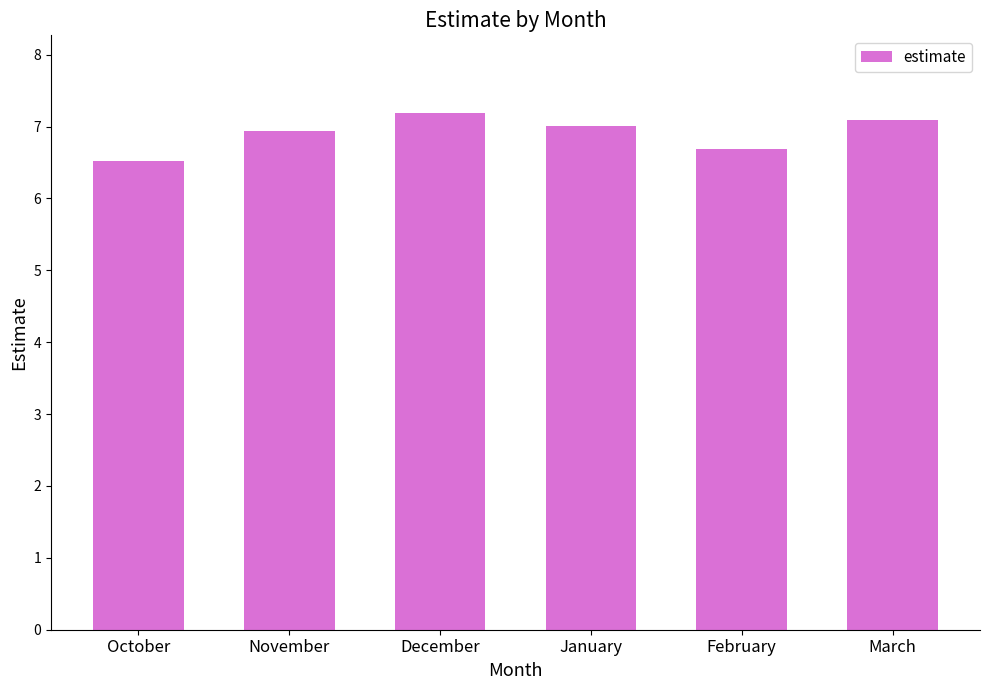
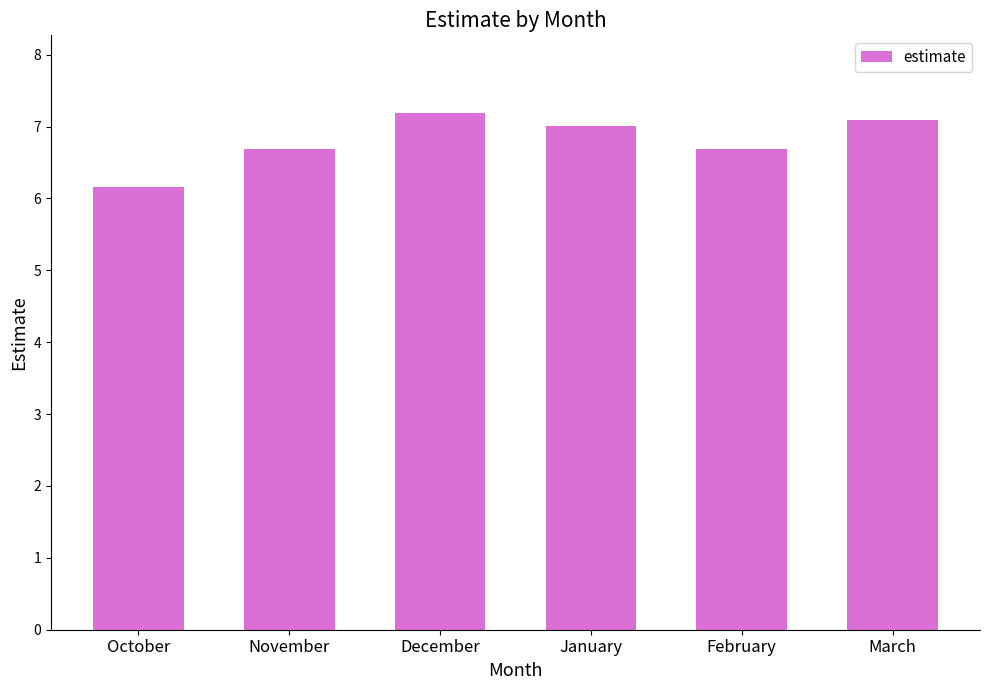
October: 6.5 -> 6.2
November: 6.9 -> 6.7
